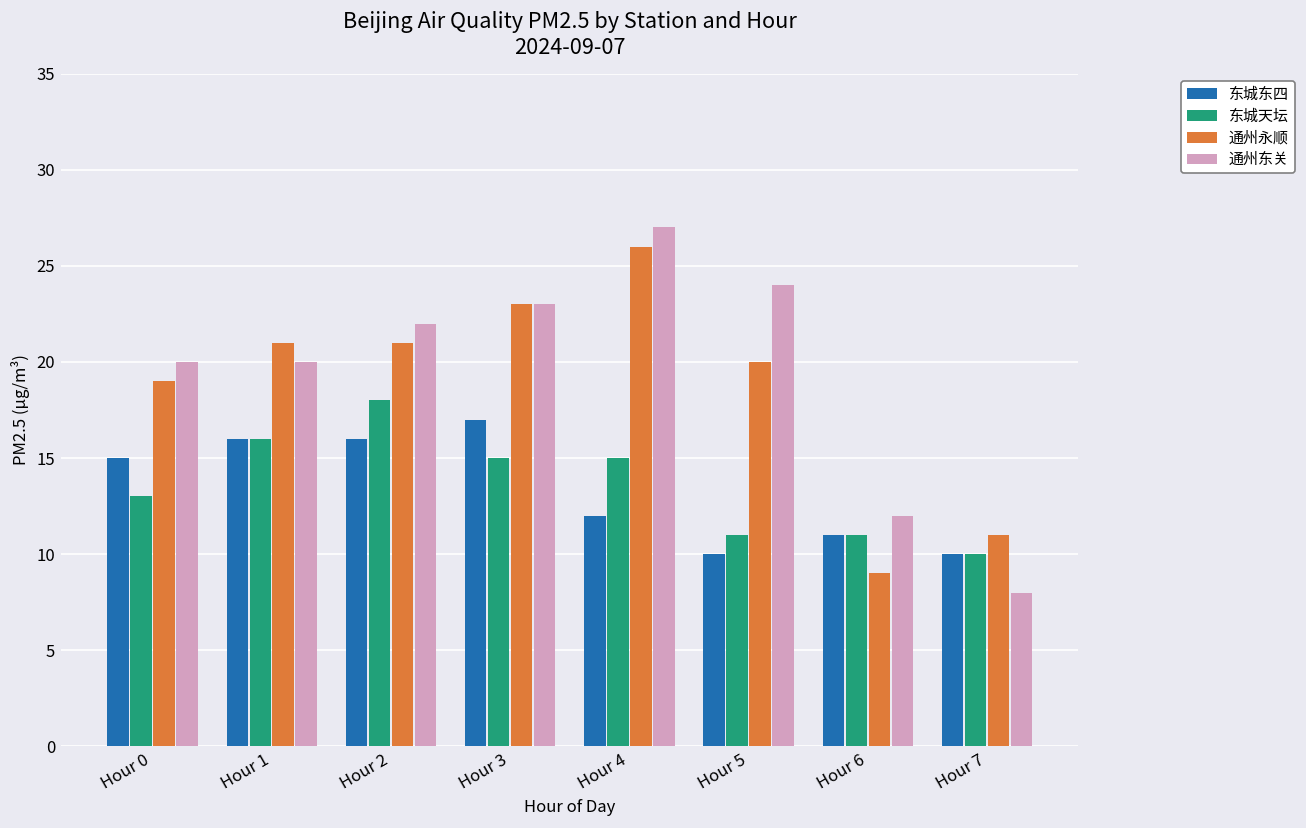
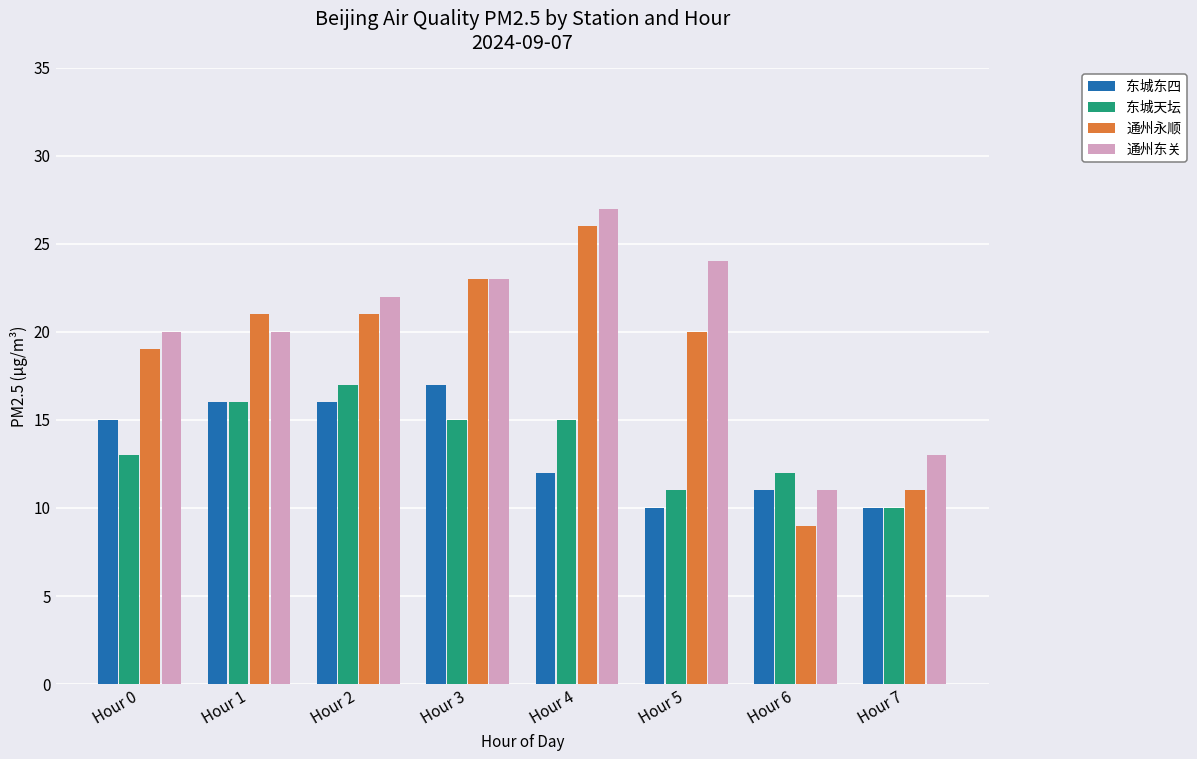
东城天坛, Hour 2: 18 -> 17
东城天坛, Hour 6: 11 -> 12
通州东关, Hour 6: 12 -> 11
通州东关, Hour 7: 8 -> 13
